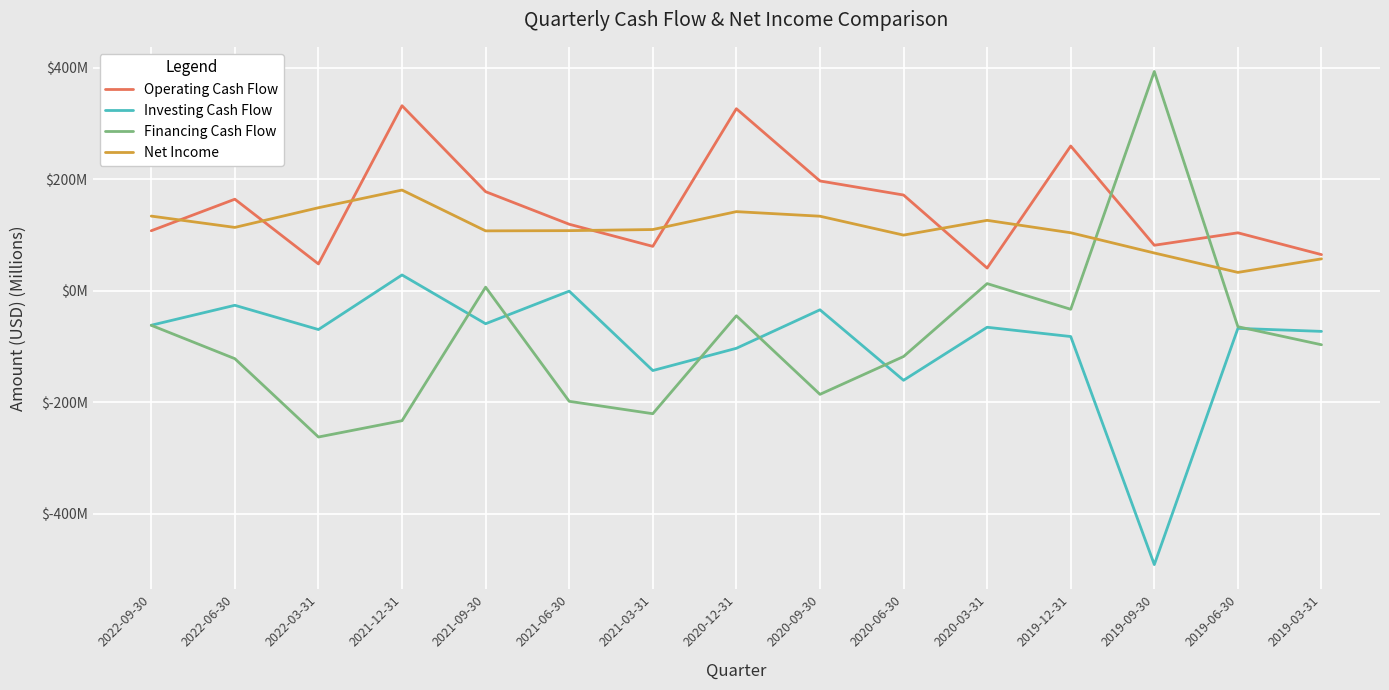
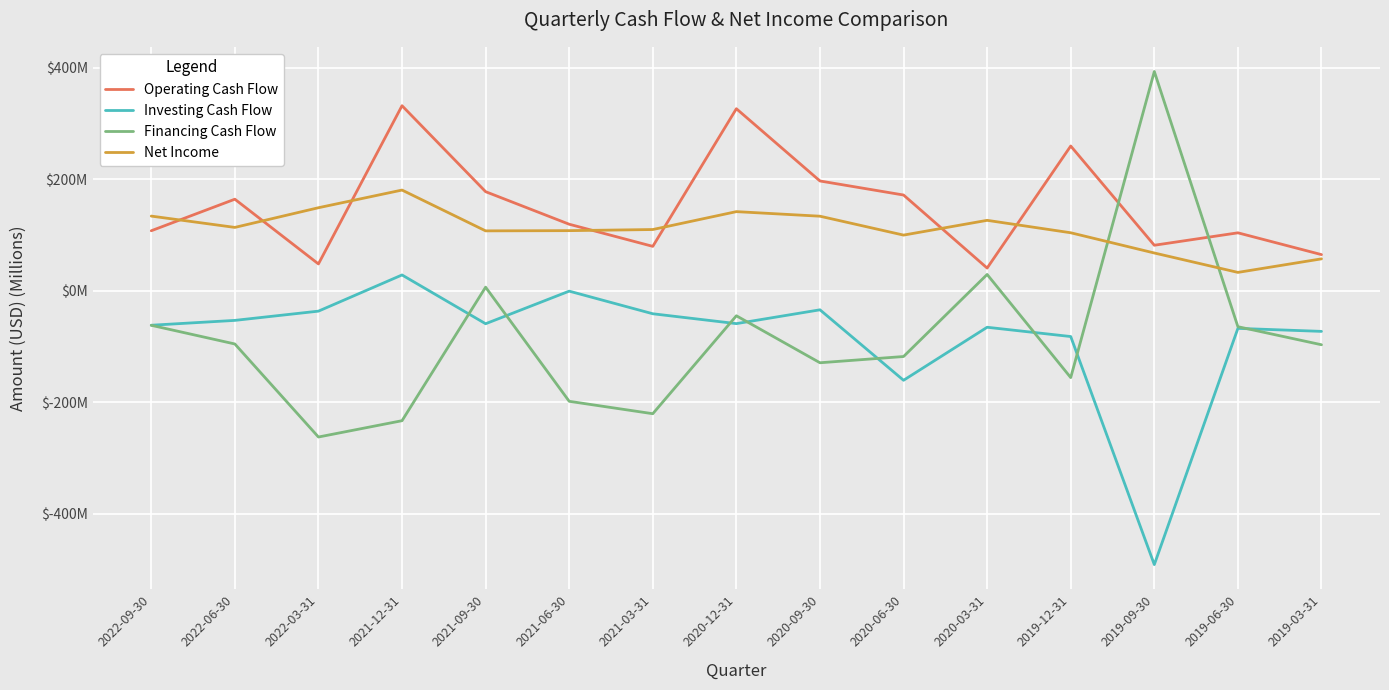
Investing Cash Flow, 2022-06-30: $-30000000 -> $-50000000
Financing Cash Flow, 2022-06-30: $-120000000 -> $-100000000
Investing Cash Flow, 2022-03-31: $-70000000 -> $-40000000
Investing Cash Flow, 2021-03-31: $-140000000 -> $-40000000
Investing Cash Flow, 2020-12-31: $-100000000 -> $-60000000
Financing Cash Flow, 2020-09-30: $-190000000 -> $-130000000
Financing Cash Flow, 2020-03-31: $10000000 -> $30000000
Financing Cash Flow, 2019-12-31: $-30000000 -> $-160000000
